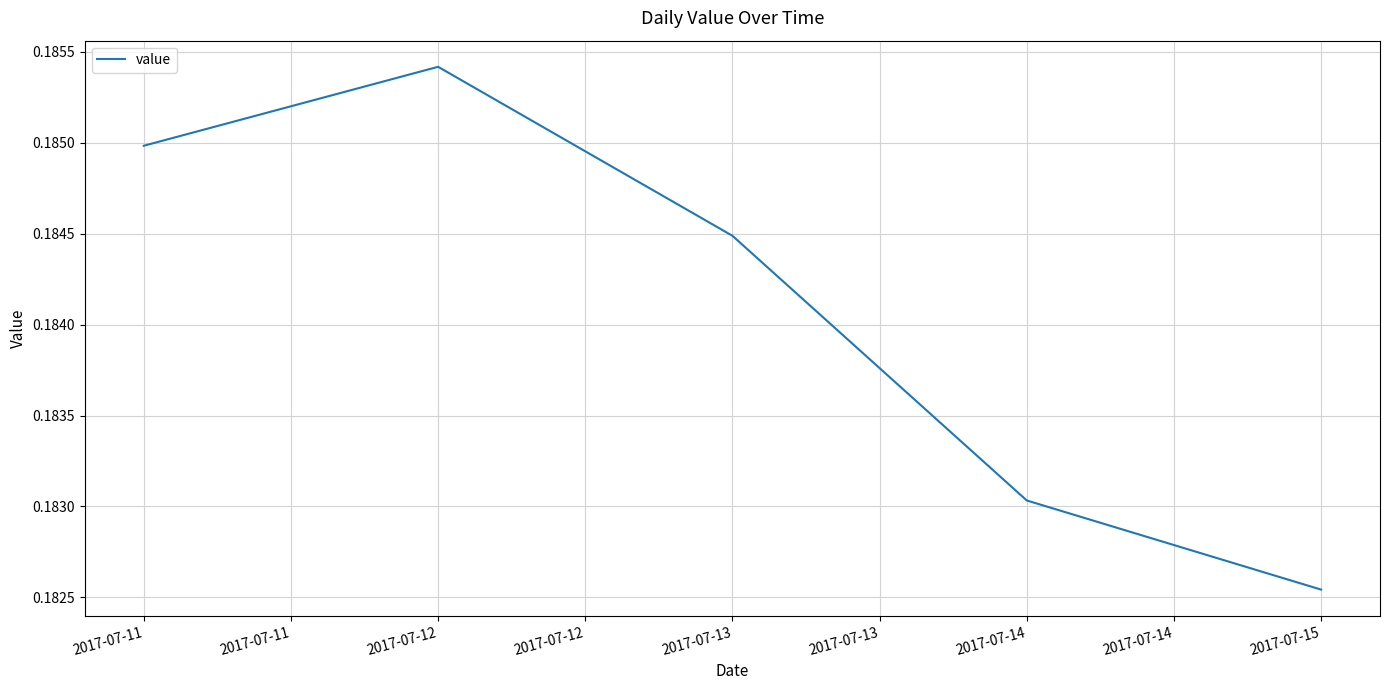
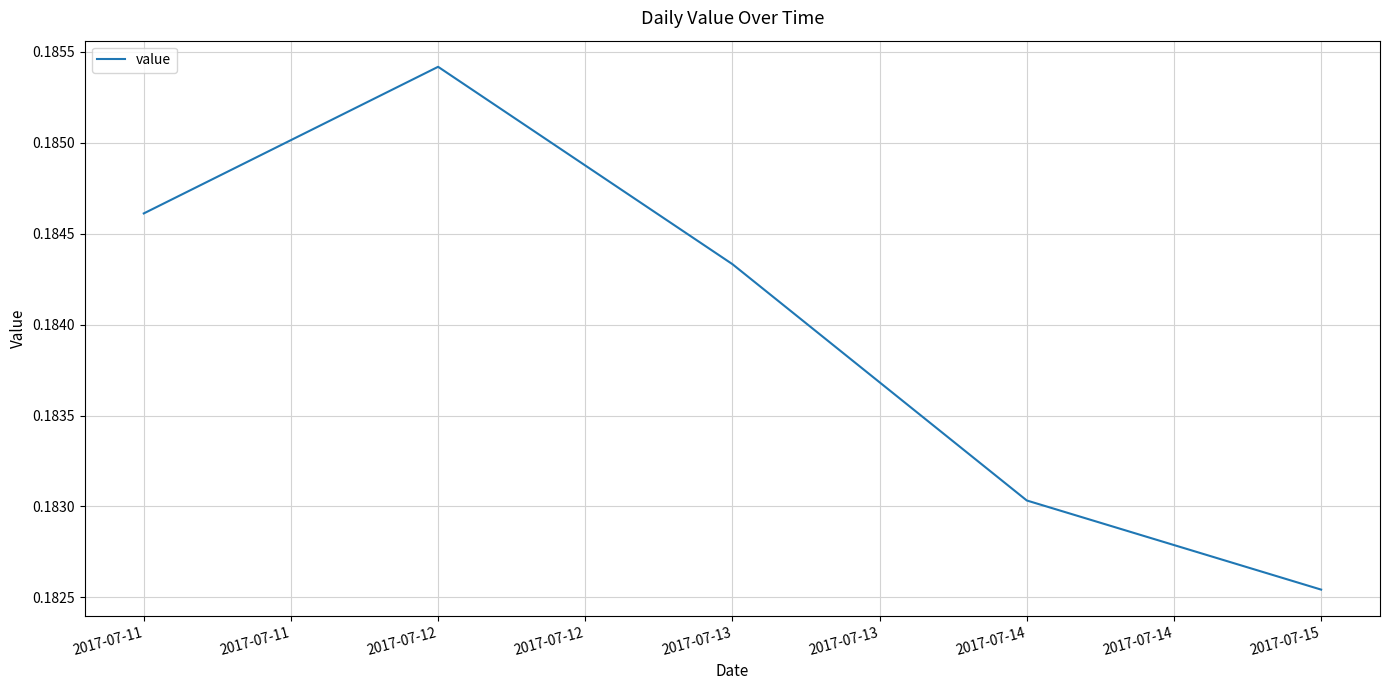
2017-07-11: 0.18498 -> 0.18461
2017-07-13: 0.18449 -> 0.18433
